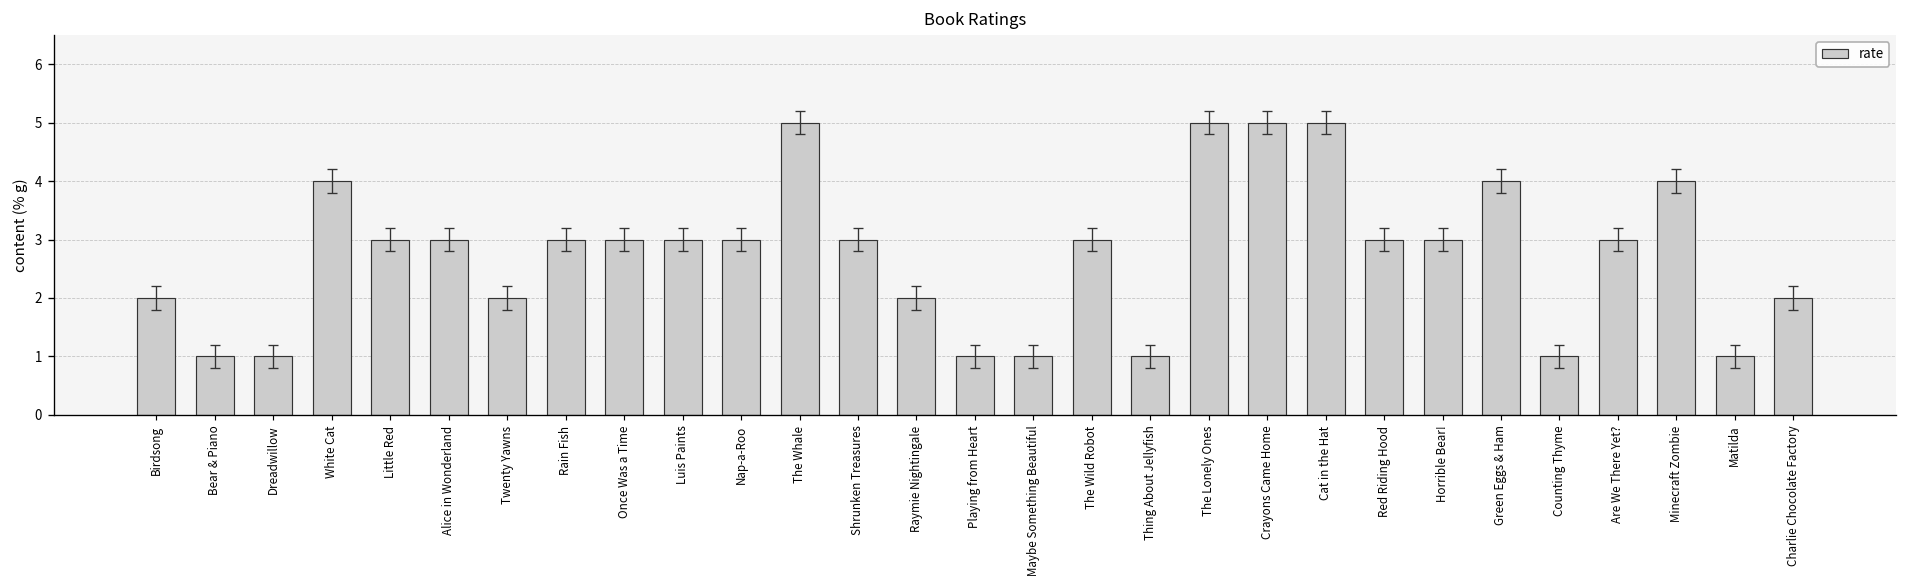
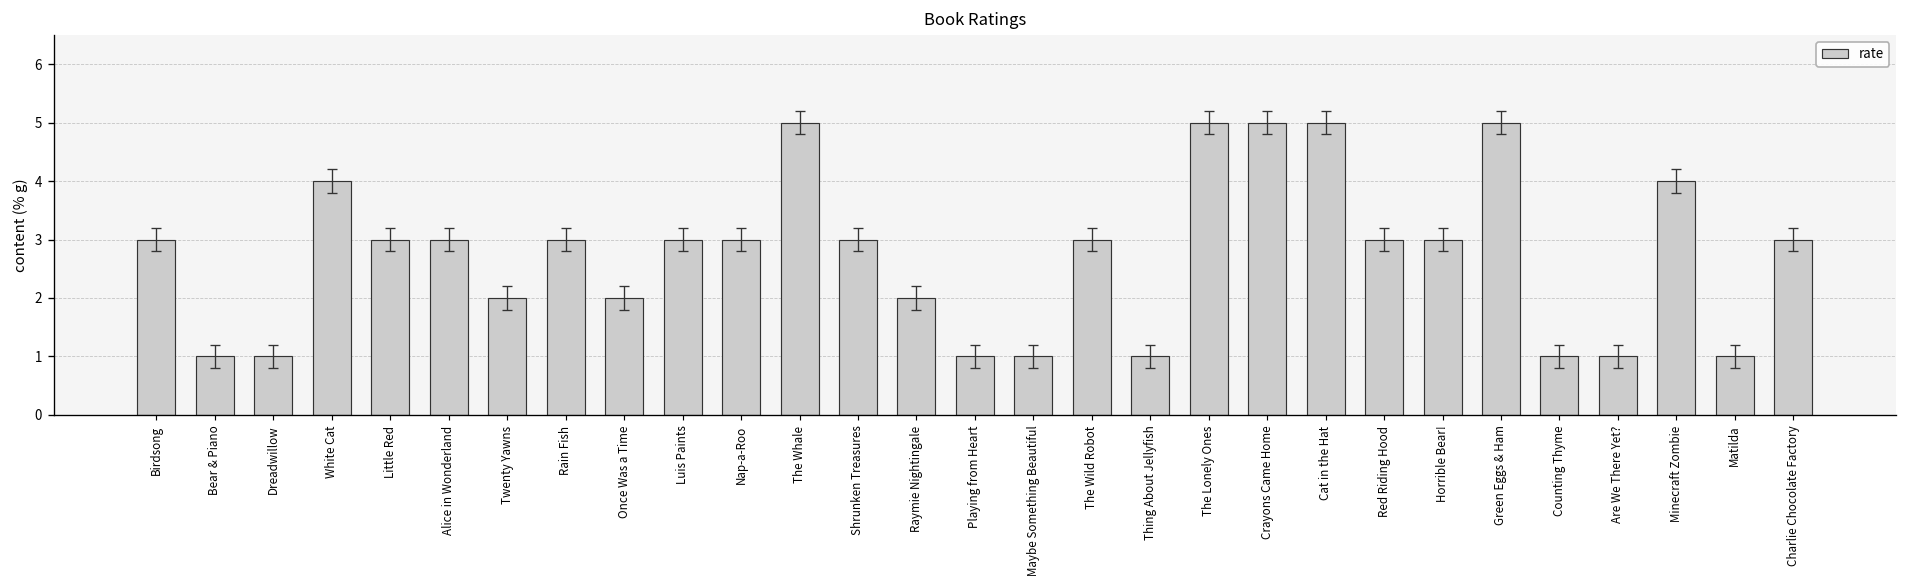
rate, Birdsong: 2 -> 3
rate, Once Was a Time: 3 -> 2
rate, Green Eggs & Ham: 4 -> 5
rate, Are We There Yet?: 3 -> 1
rate, Charlie Chocolate Factory: 2 -> 3
